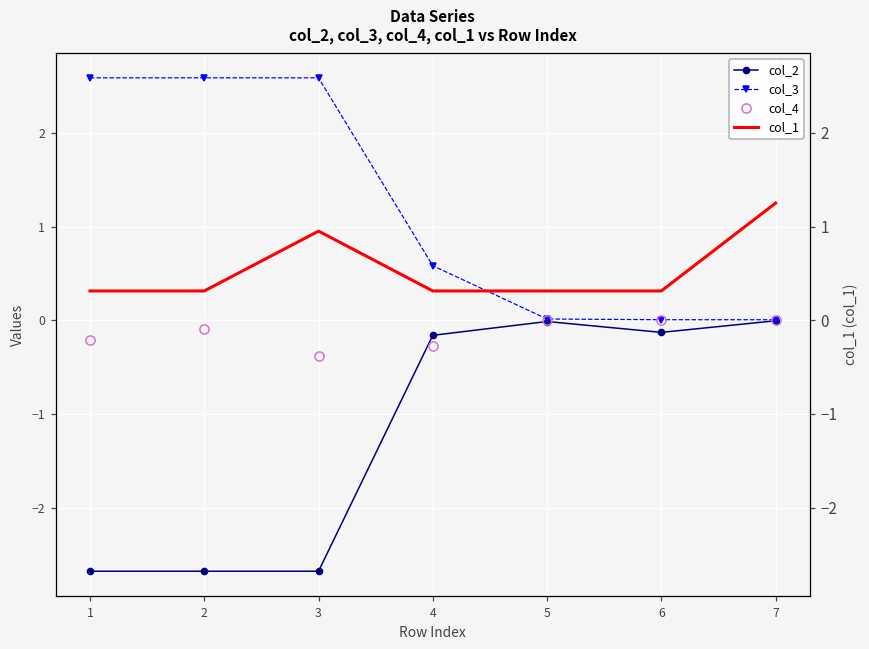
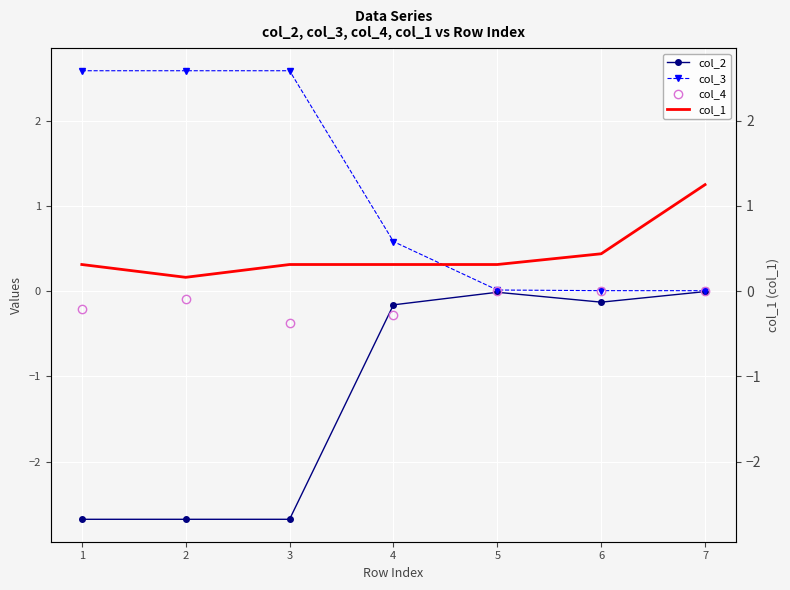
col_1, 2: 0.3 -> 0.2
col_1, 3: 1.0 -> 0.3
col_1, 6: 0.3 -> 0.4
